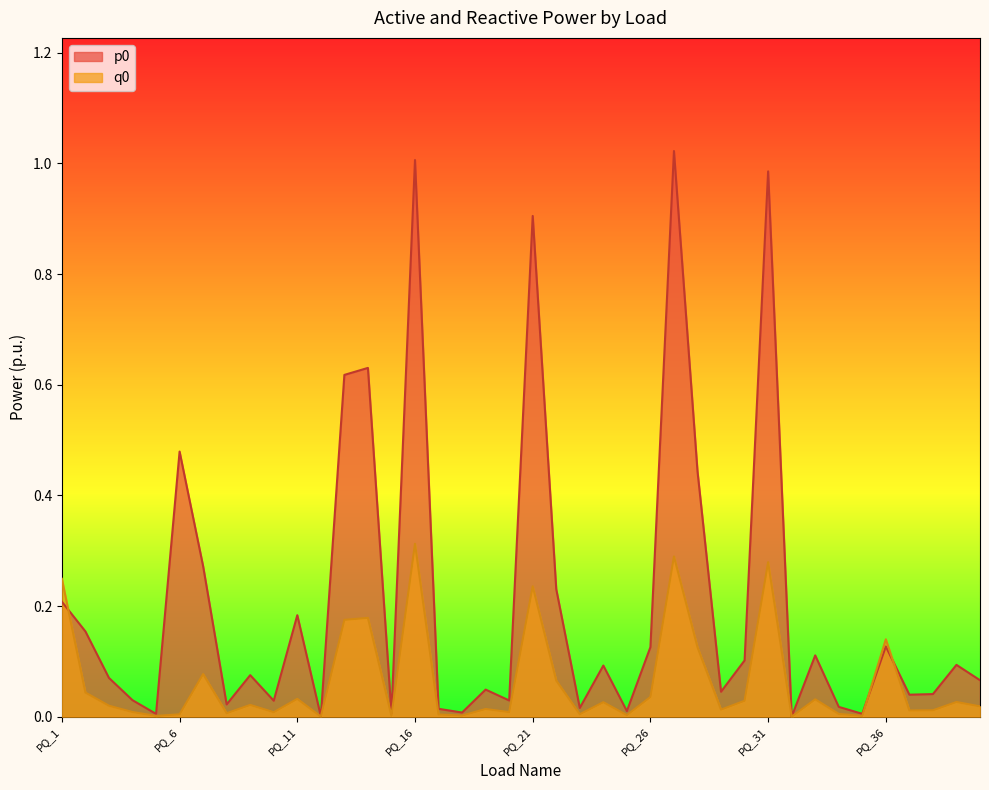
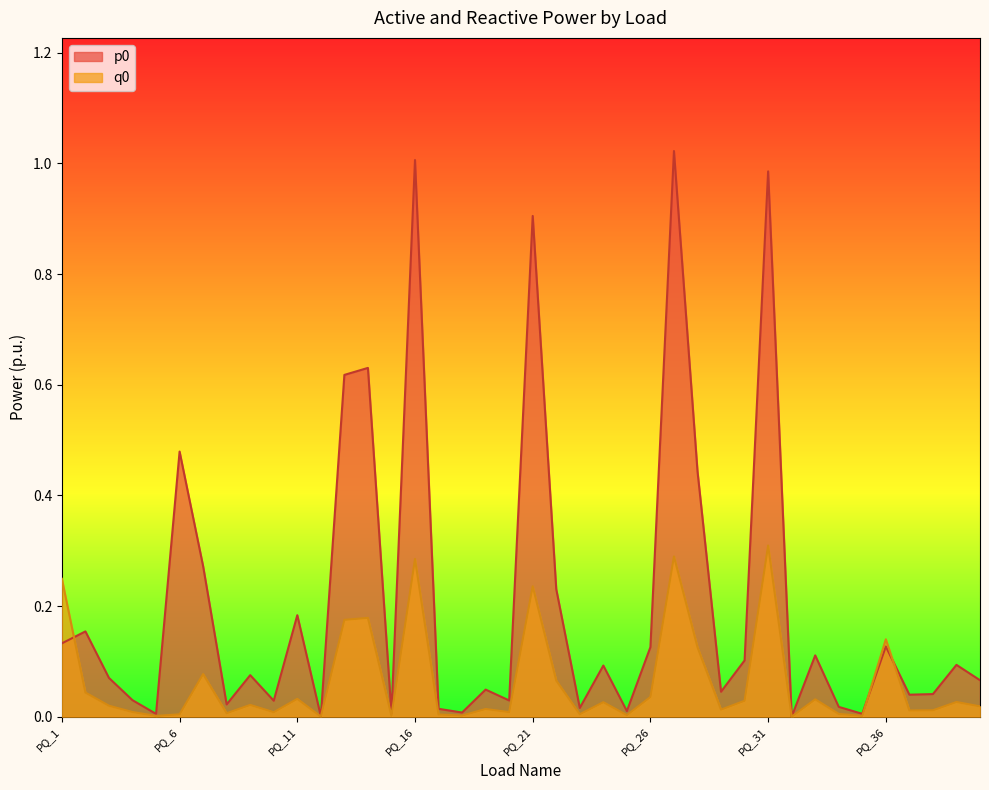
p0, PQ_1: 0.21 -> 0.13
q0, PQ_16: 0.31 -> 0.29
q0, PQ_31: 0.28 -> 0.31
